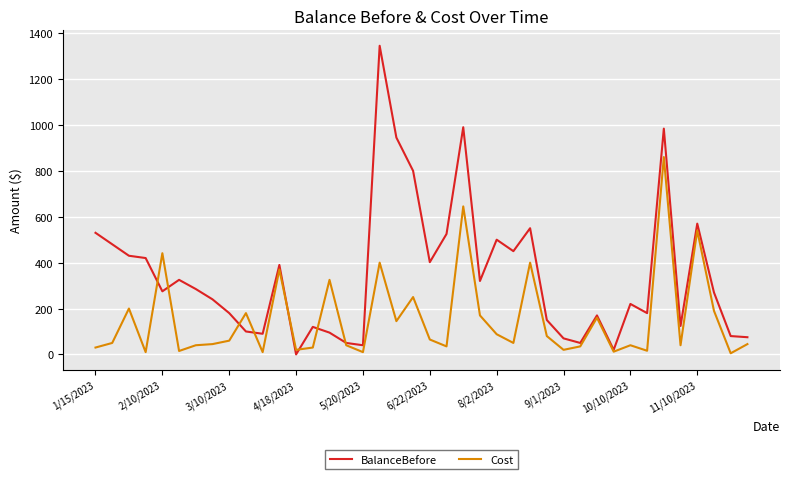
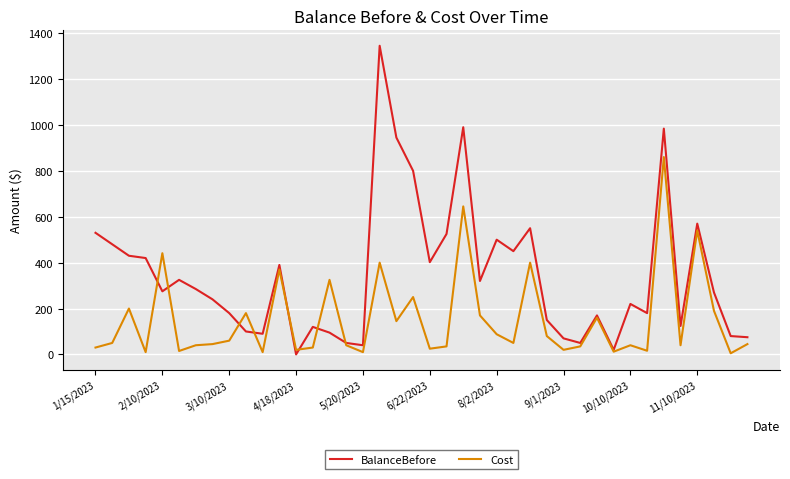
Cost, 6/22/2023: 70 -> 30
